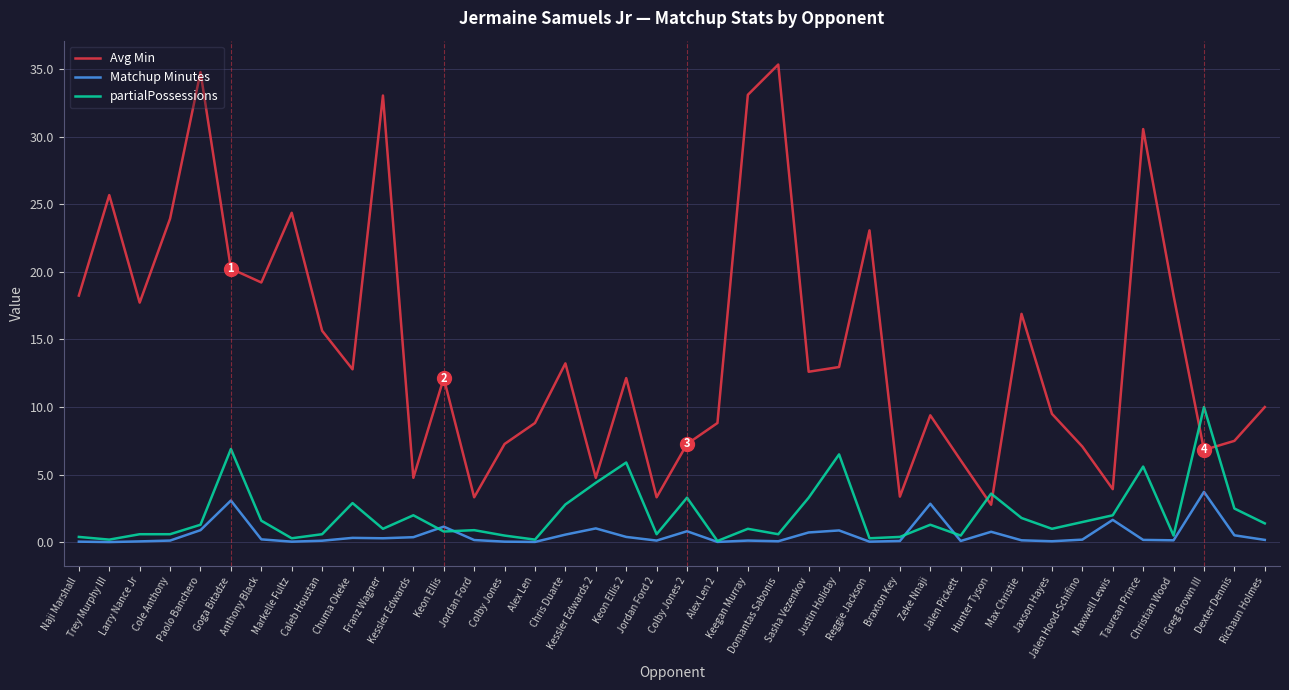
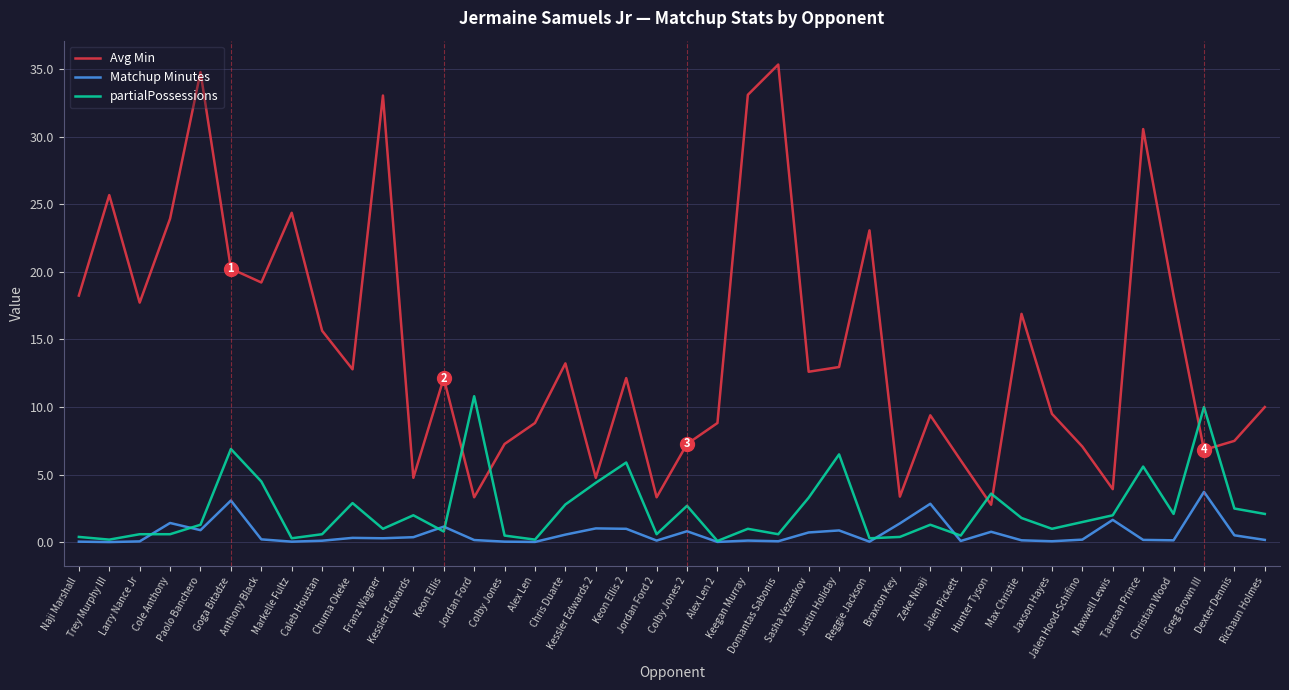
Matchup Minutes, Cole Anthony: 0.1 -> 1.4
partialPossessions, Anthony Black: 1.6 -> 4.5
partialPossessions, Jordan Ford: 0.9 -> 10.8
Matchup Minutes, Keon Ellis 2: 0.4 -> 1.0
partialPossessions, Colby Jones 2: 3.3 -> 2.7
Matchup Minutes, Braxton Key: 0.1 -> 1.4
partialPossessions, Christian Wood: 0.5 -> 2.1
partialPossessions, Richaun Holmes: 1.4 -> 2.1
